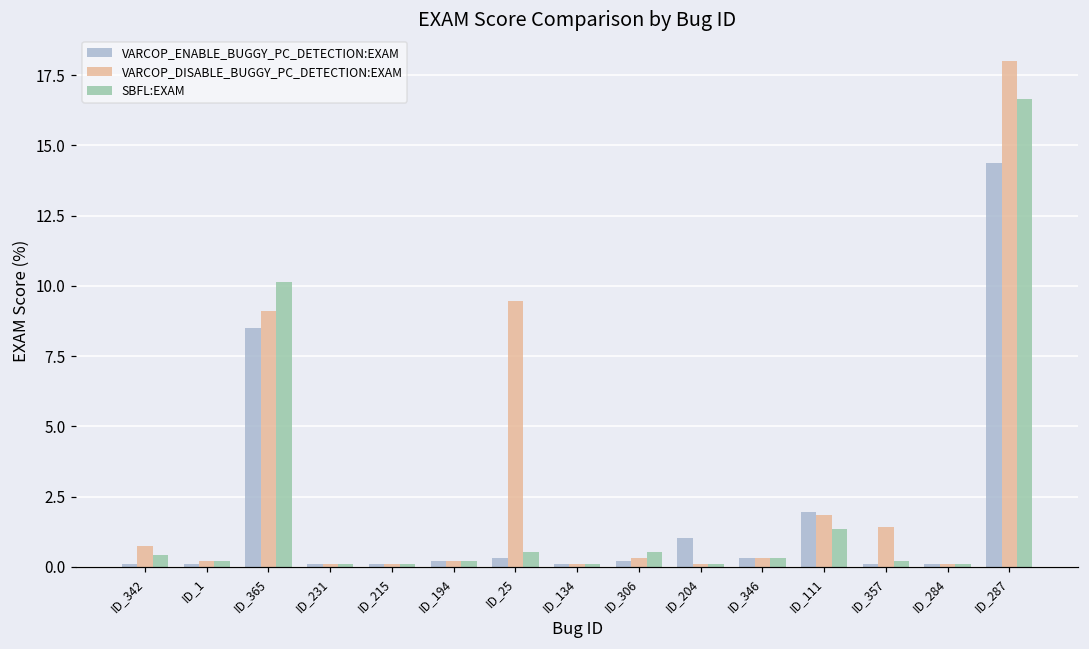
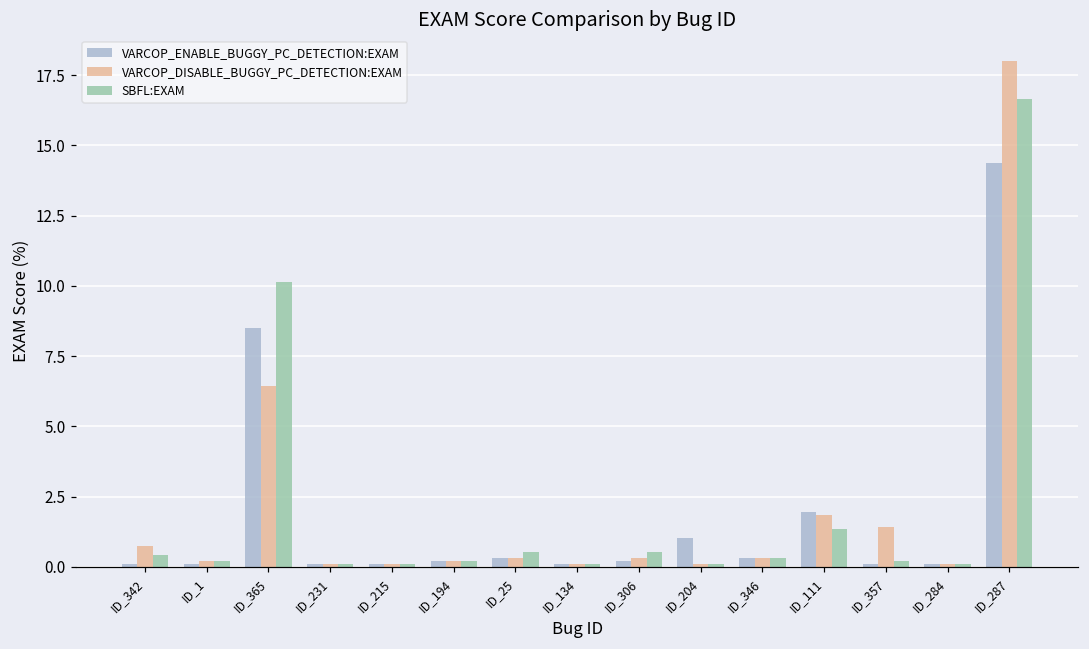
VARCOP_DISABLE_BUGGY_PC_DETECTION:EXAM, ID_365: 9.1 -> 6.4
VARCOP_DISABLE_BUGGY_PC_DETECTION:EXAM, ID_25: 9.5 -> 0.3
